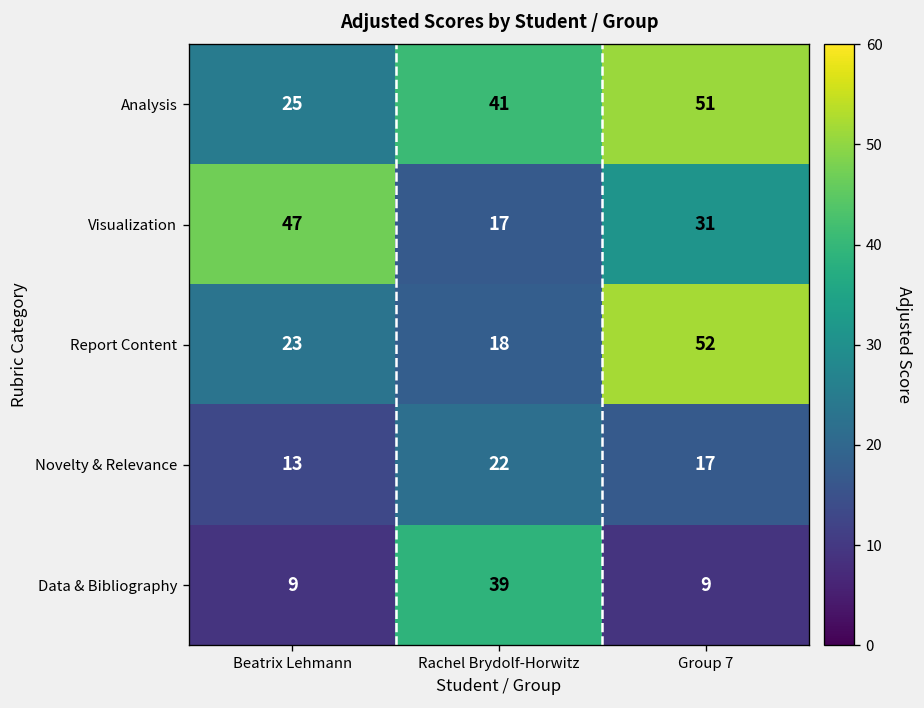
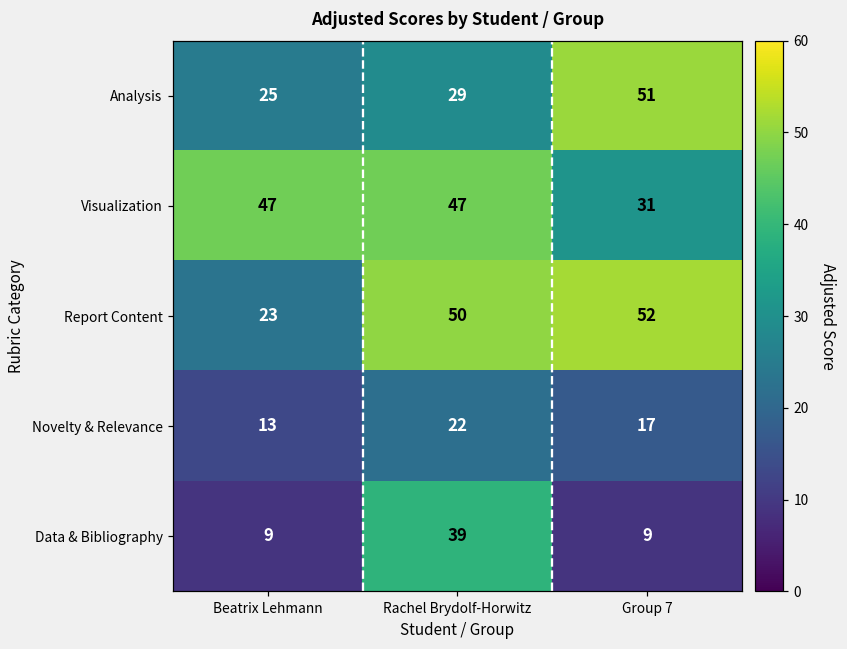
Analysis, Rachel Brydolf-Horwitz: 41 -> 29
Visualization, Rachel Brydolf-Horwitz: 17 -> 47
Report Content, Rachel Brydolf-Horwitz: 18 -> 50
